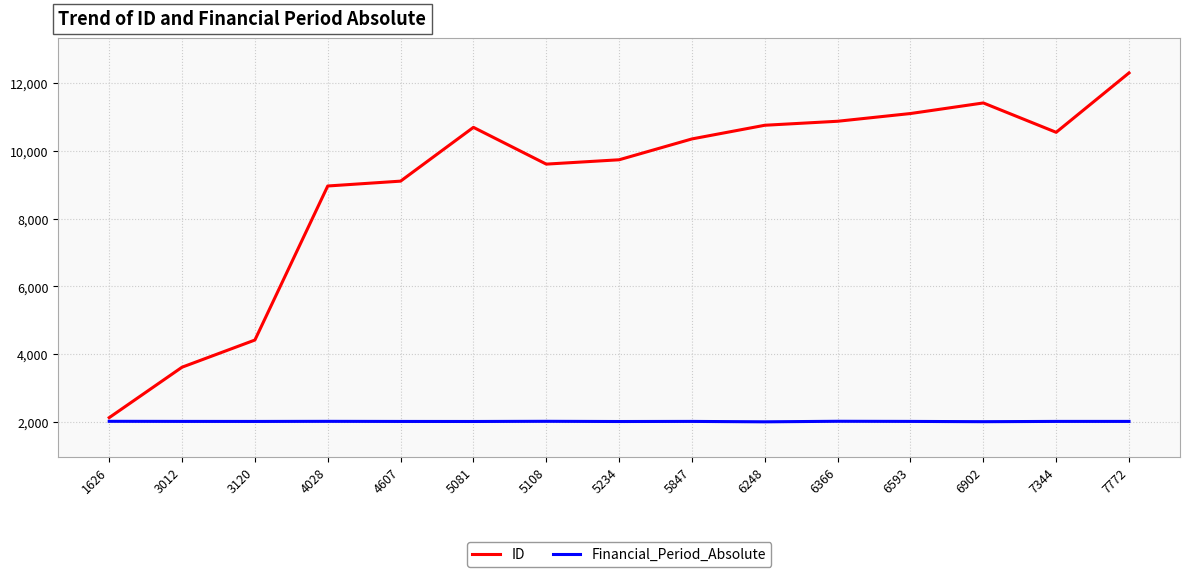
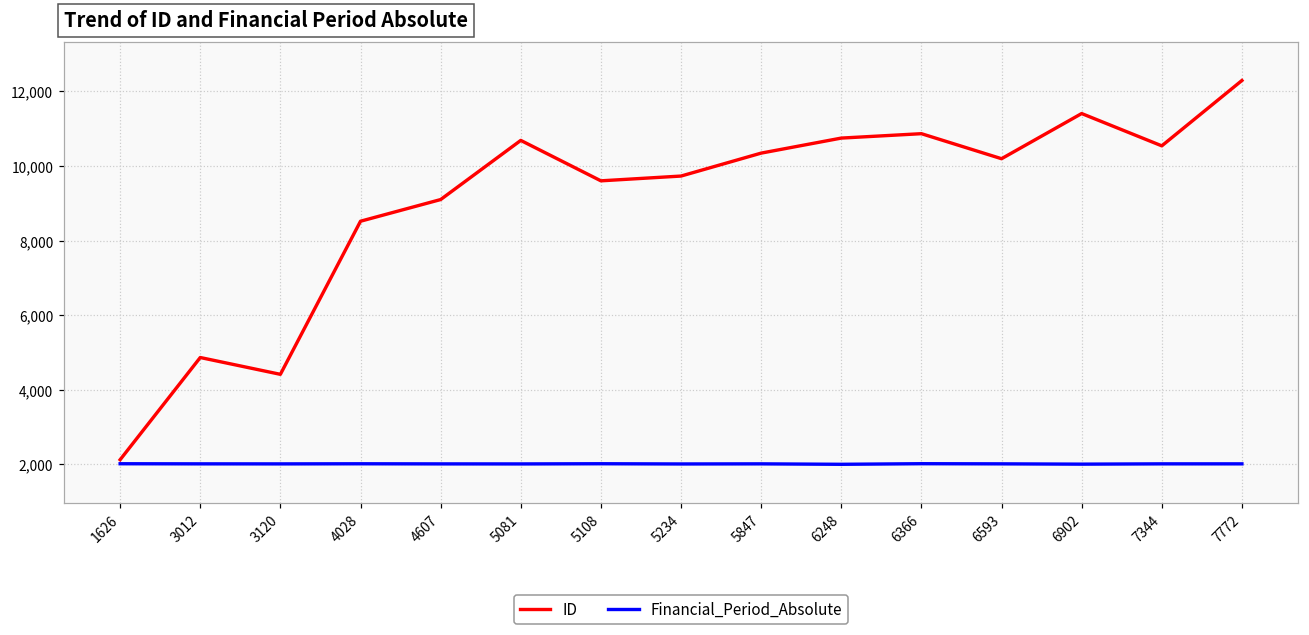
ID, 3012: 3,600 -> 4,900
ID, 4028: 9,000 -> 8,500
ID, 6593: 11,100 -> 10,200
